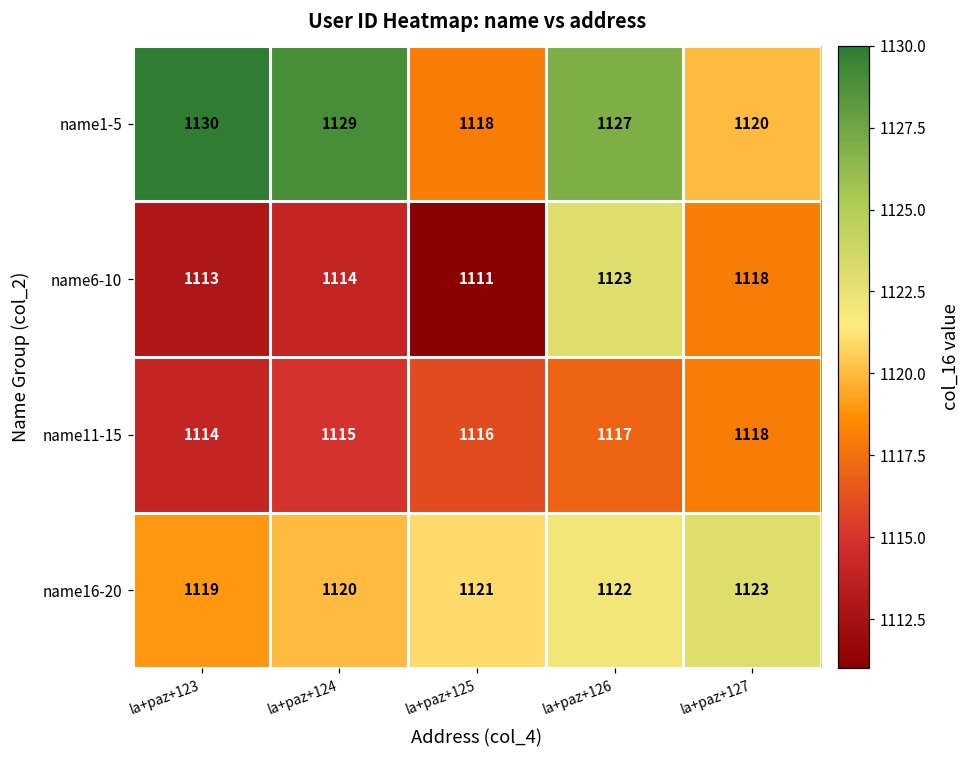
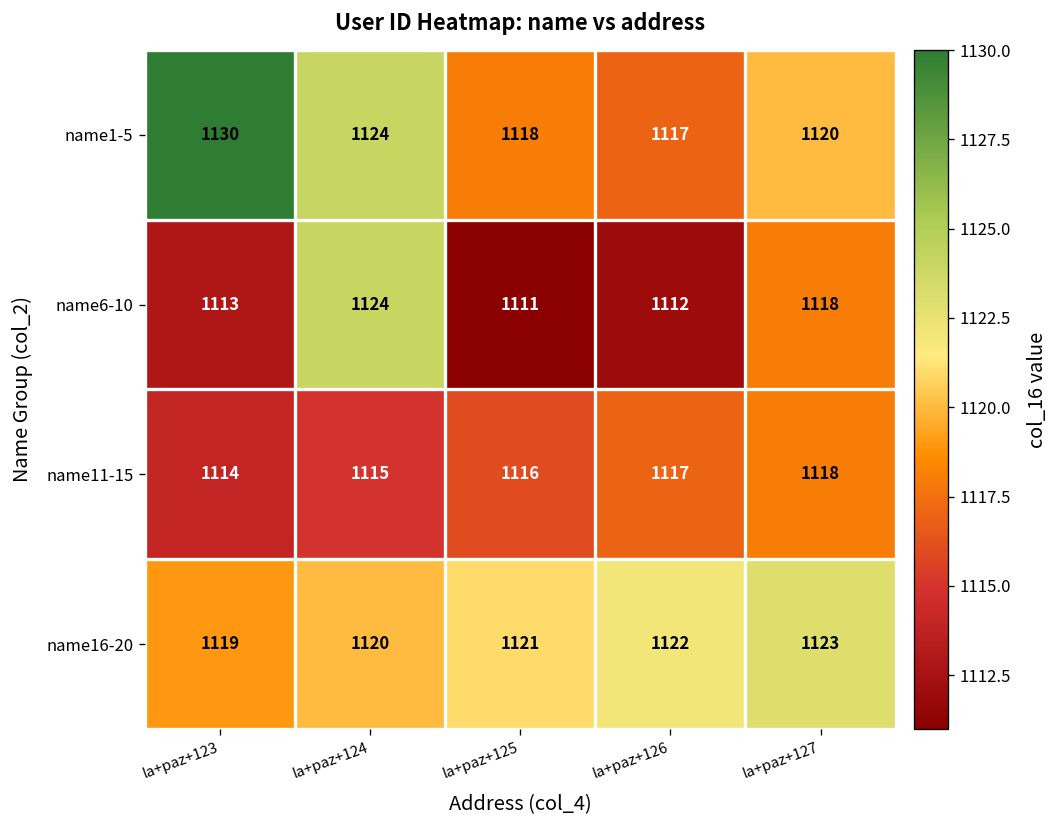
name1-5, la+paz+124: 1129 -> 1124
name1-5, la+paz+126: 1127 -> 1117
name6-10, la+paz+124: 1114 -> 1124
name6-10, la+paz+126: 1123 -> 1112
